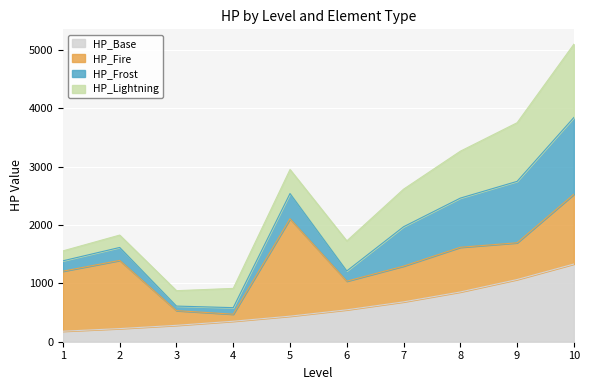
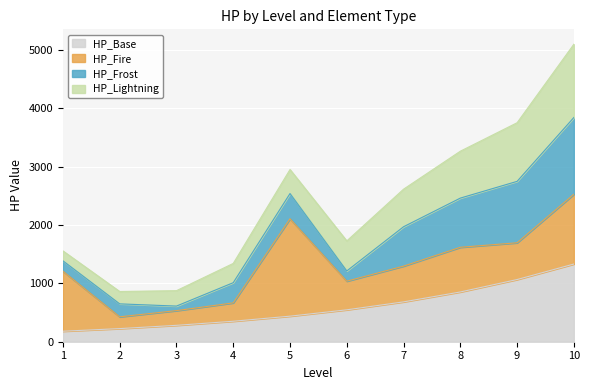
HP_Fire, 2: 1200 -> 200
HP_Fire, 4: 100 -> 300
HP_Frost, 4: 100 -> 300
